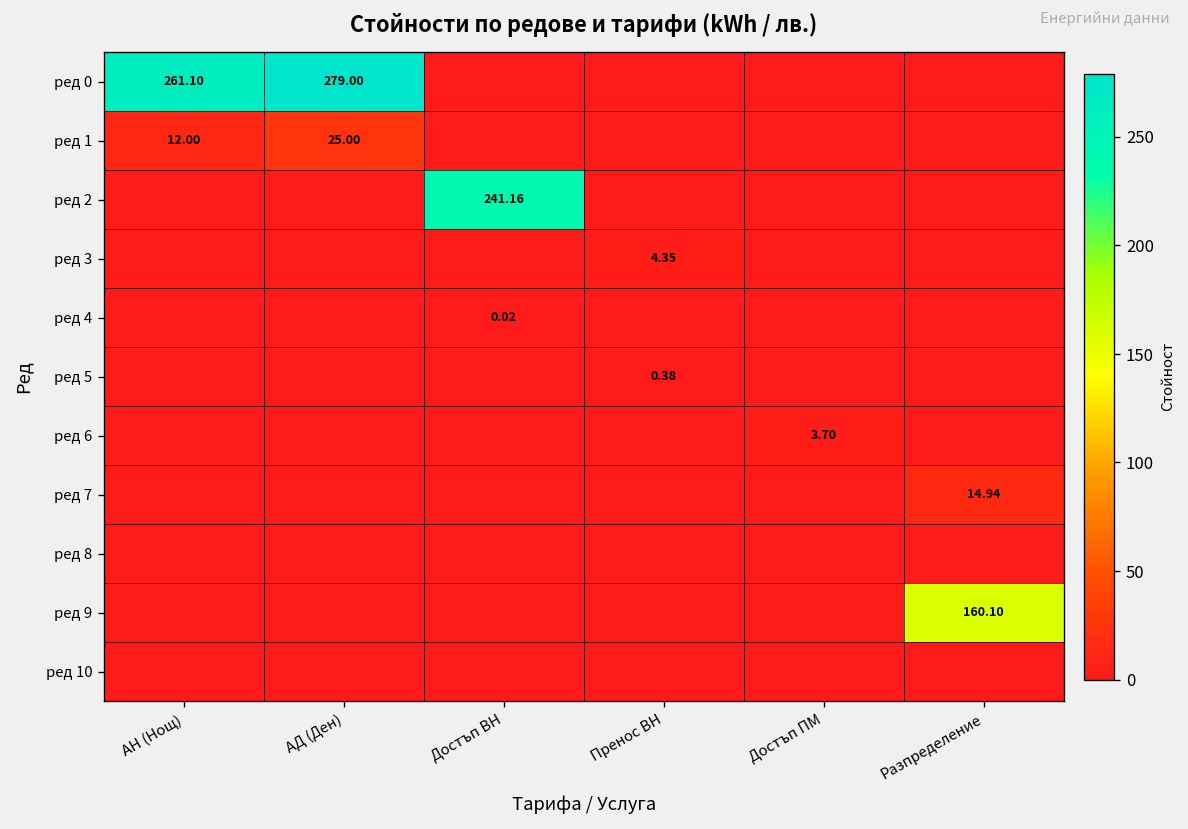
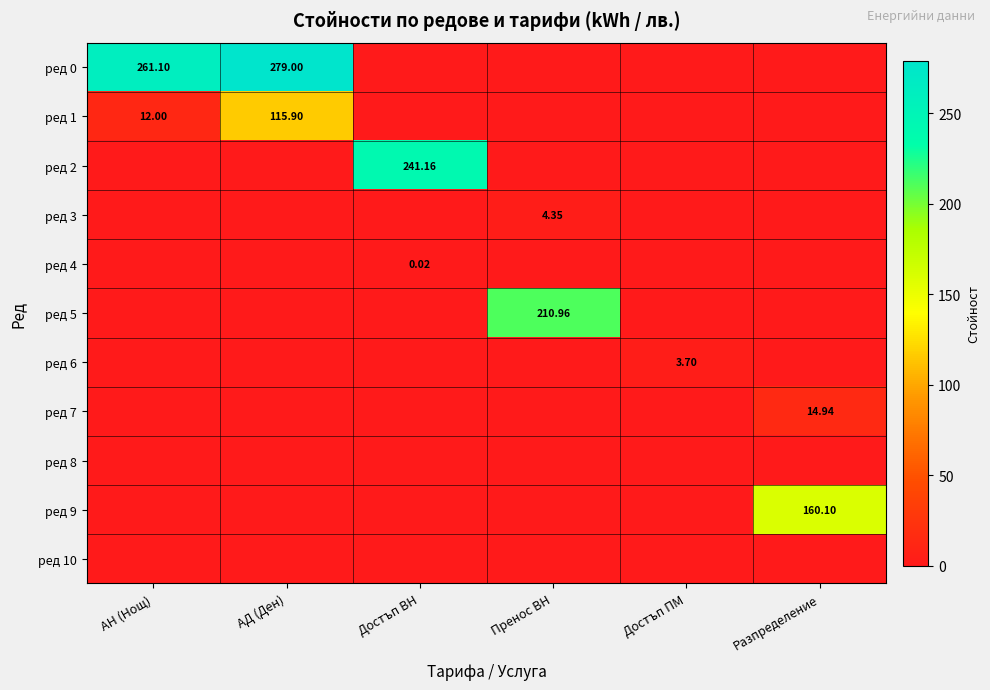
ред 1, АД (Ден): 25.00 -> 115.90
ред 5, Пренос ВН: 0.38 -> 210.96
